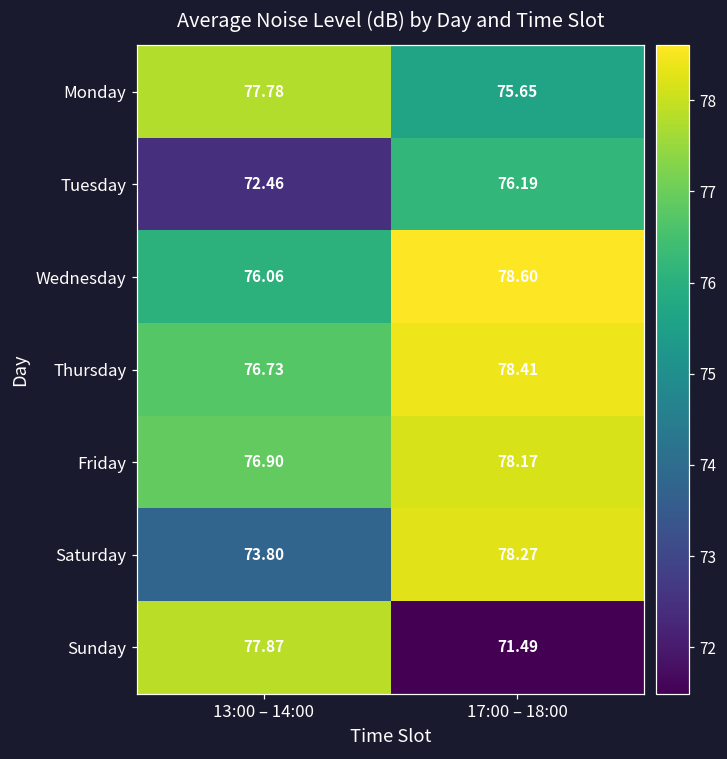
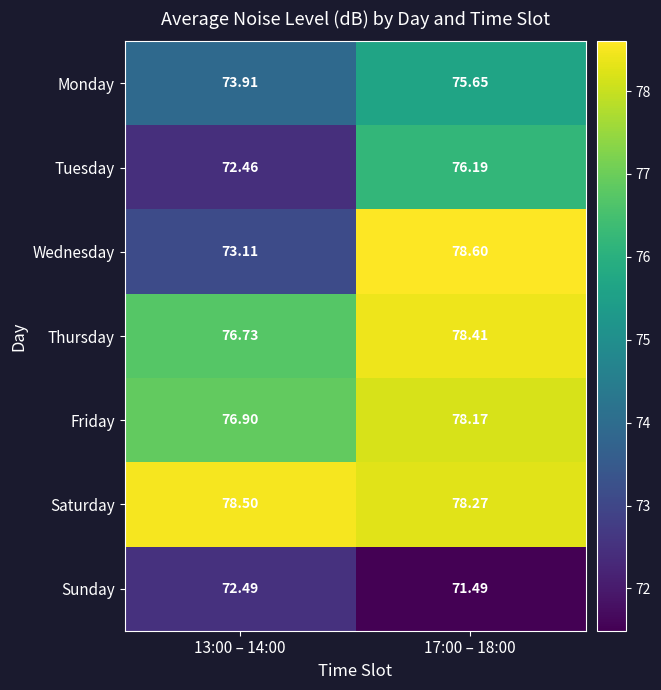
Monday, 13:00 – 14:00: 77.78 -> 73.91
Wednesday, 13:00 – 14:00: 76.06 -> 73.11
Saturday, 13:00 – 14:00: 73.80 -> 78.50
Sunday, 13:00 – 14:00: 77.87 -> 72.49
